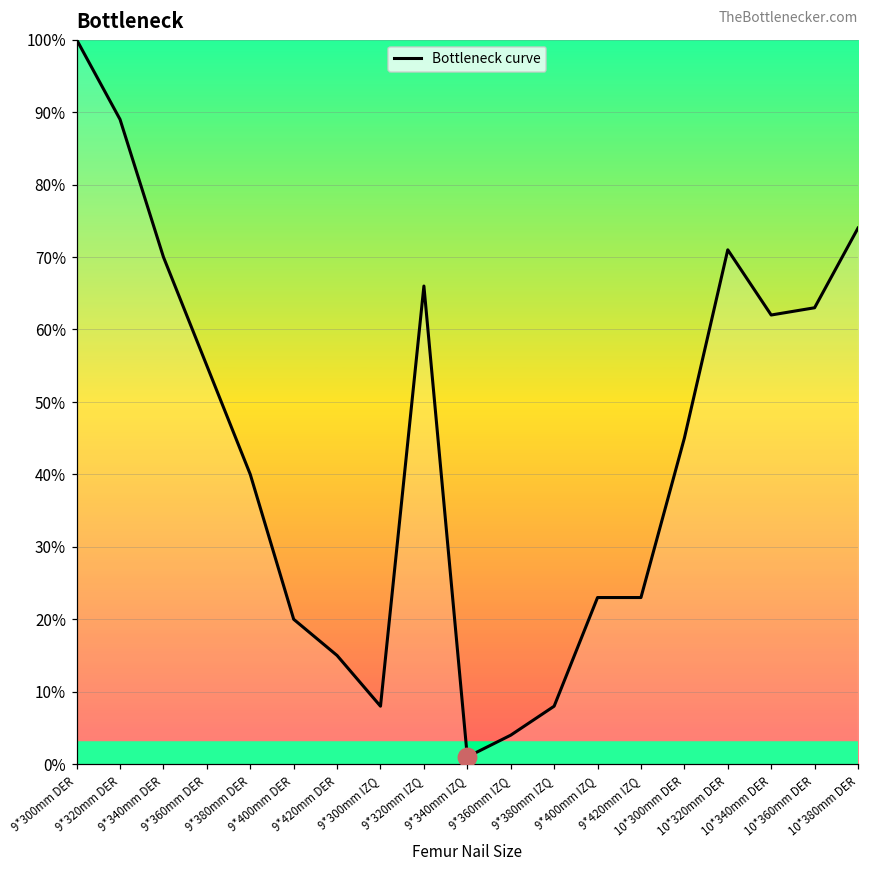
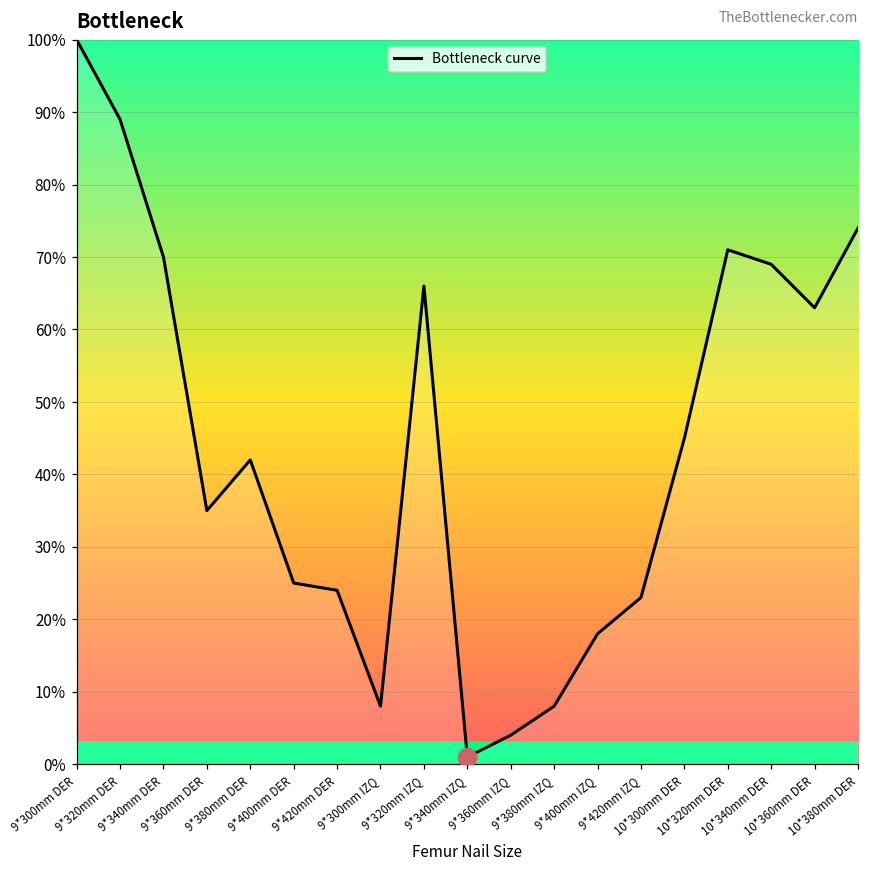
Bottleneck curve, 9*360mm DER: 55% -> 35%
Bottleneck curve, 9*380mm DER: 40% -> 42%
Bottleneck curve, 9*400mm DER: 20% -> 25%
Bottleneck curve, 9*420mm DER: 15% -> 24%
Bottleneck curve, 9*400mm IZQ: 23% -> 18%
Bottleneck curve, 10*340mm DER: 62% -> 69%
